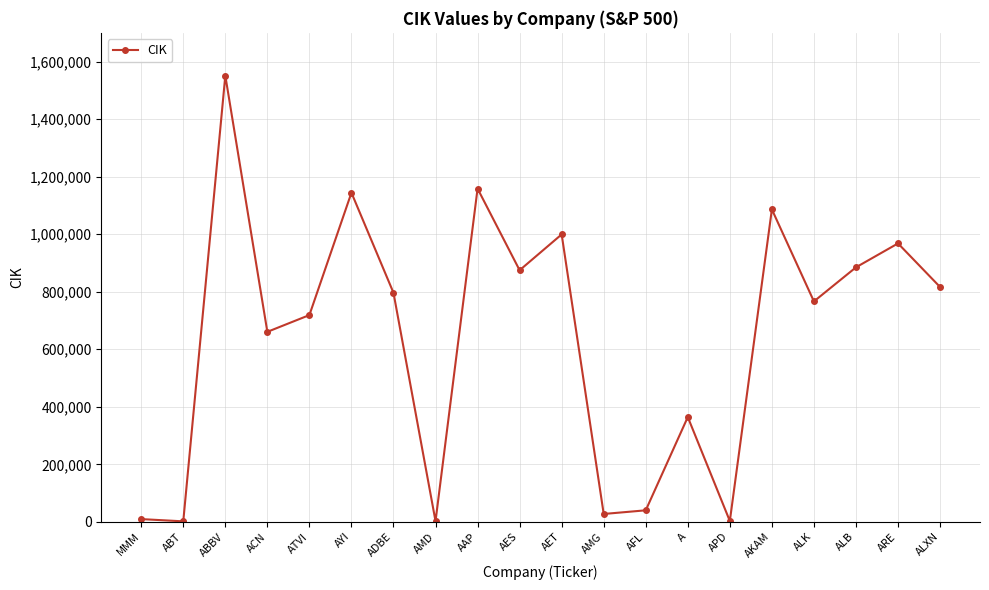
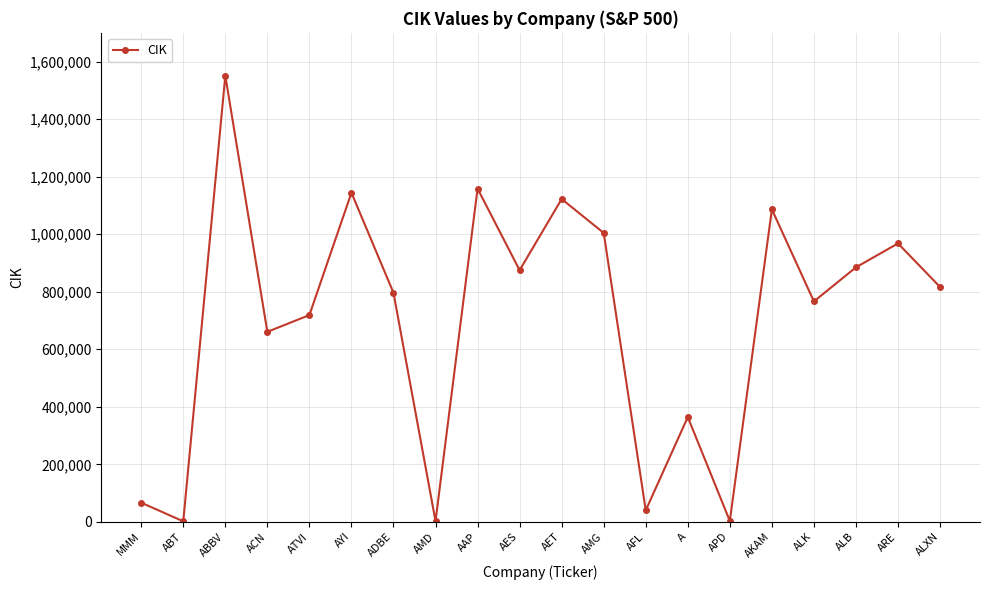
MMM: 10,000 -> 70,000
AET: 1,000,000 -> 1,120,000
AMG: 30,000 -> 1,000,000
